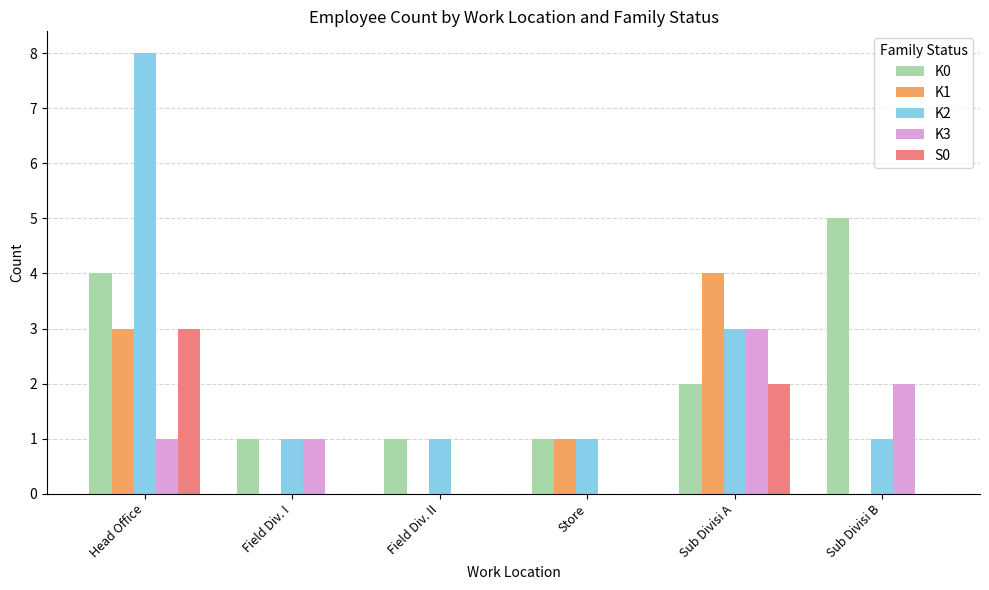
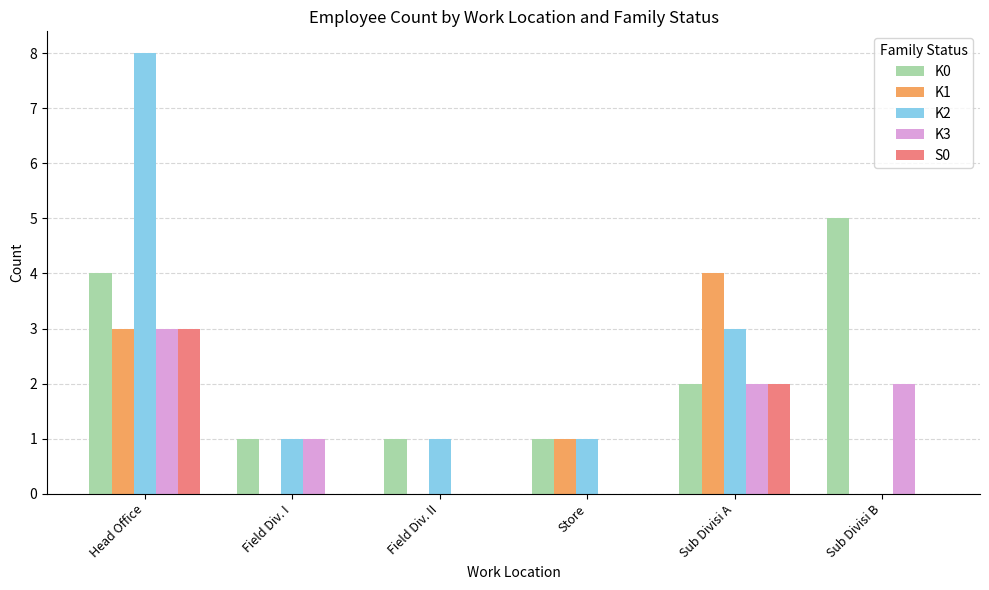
K3, Head Office: 1 -> 3
K3, Sub Divisi A: 3 -> 2
K2, Sub Divisi B: 1 -> 0
